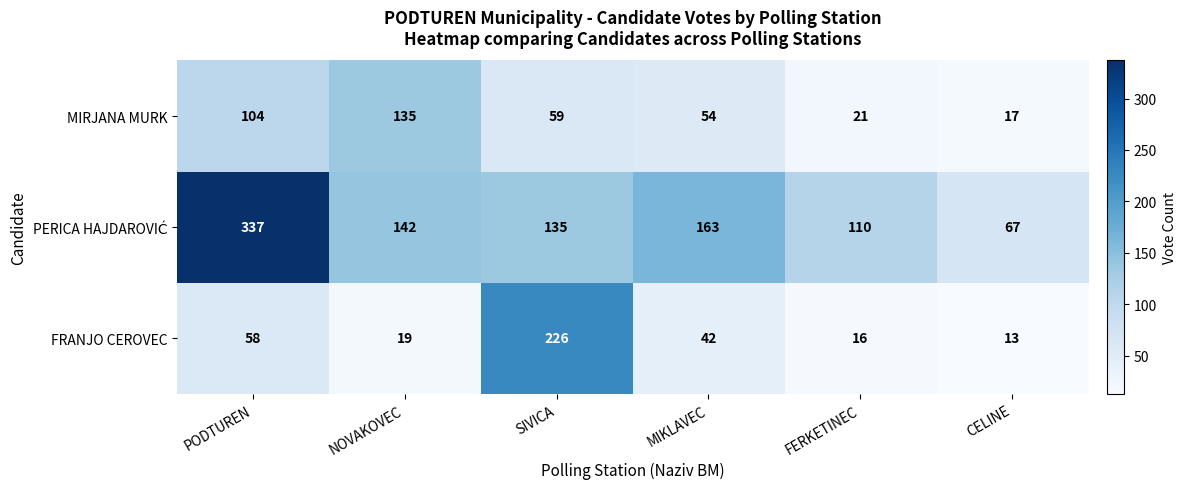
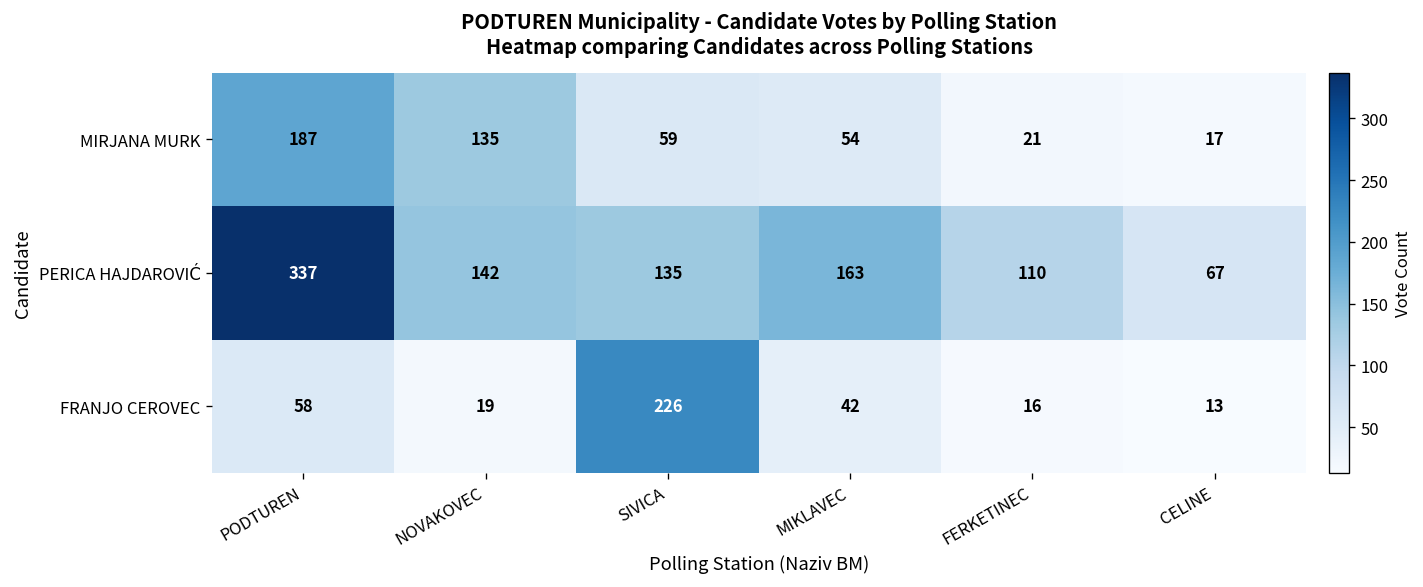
MIRJANA MURK, PODTUREN: 104 -> 187
